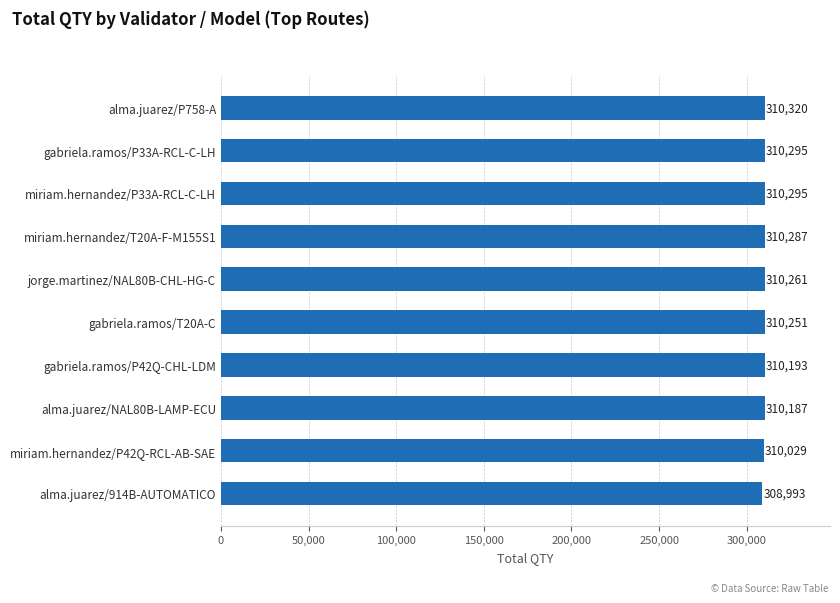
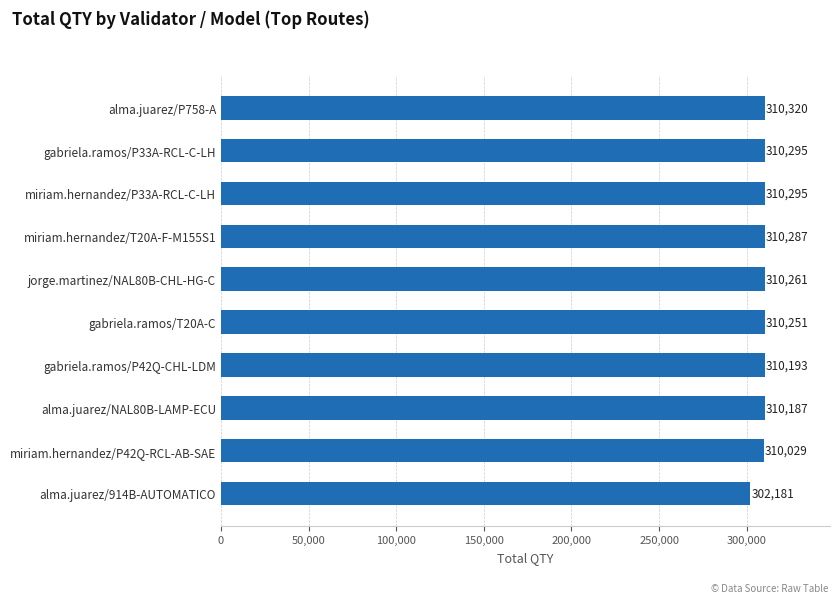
alma.juarez/914B-AUTOMATICO: 308,993 -> 302,181
